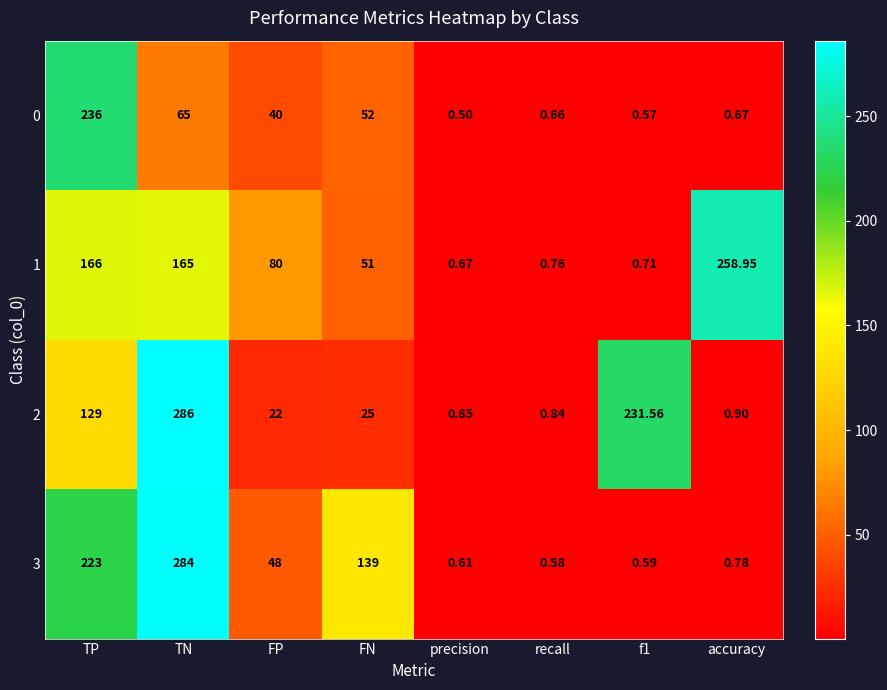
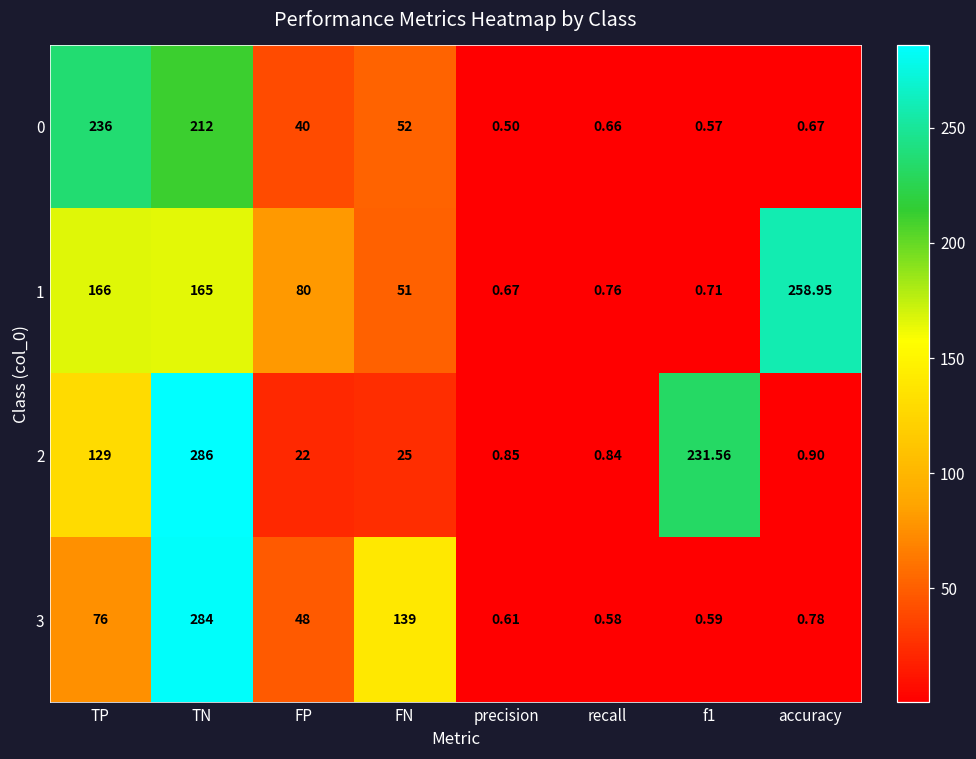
0, TN: 65 -> 212
3, TP: 223 -> 76
